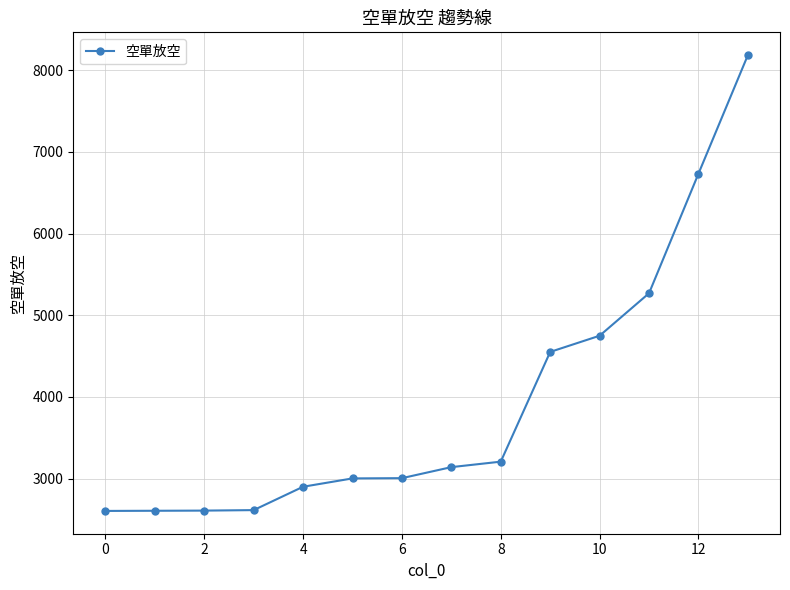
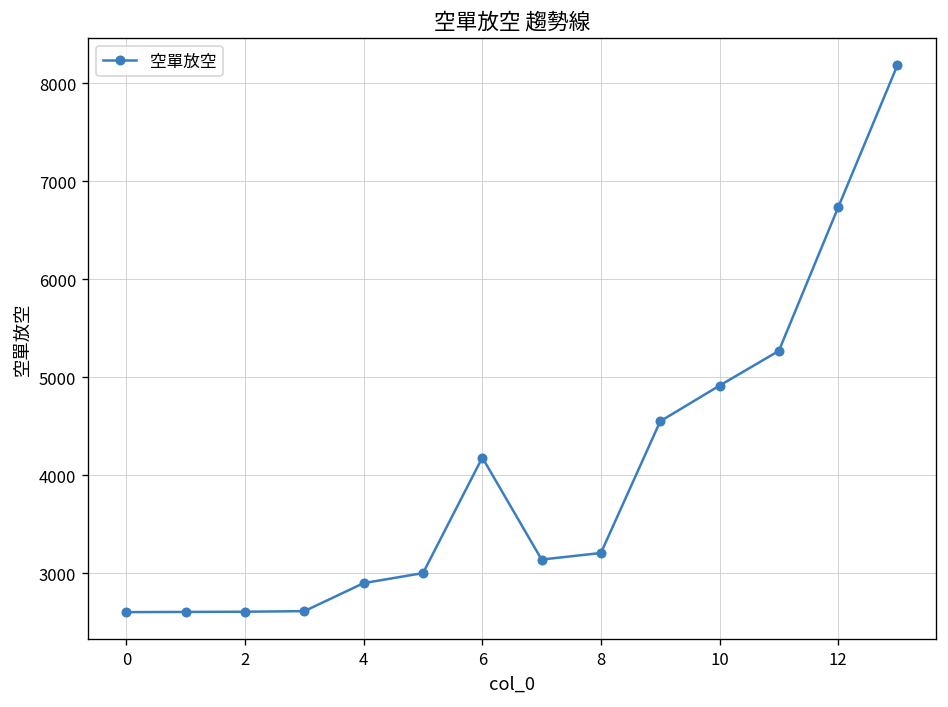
6: 3000 -> 4200
10: 4700 -> 4900
